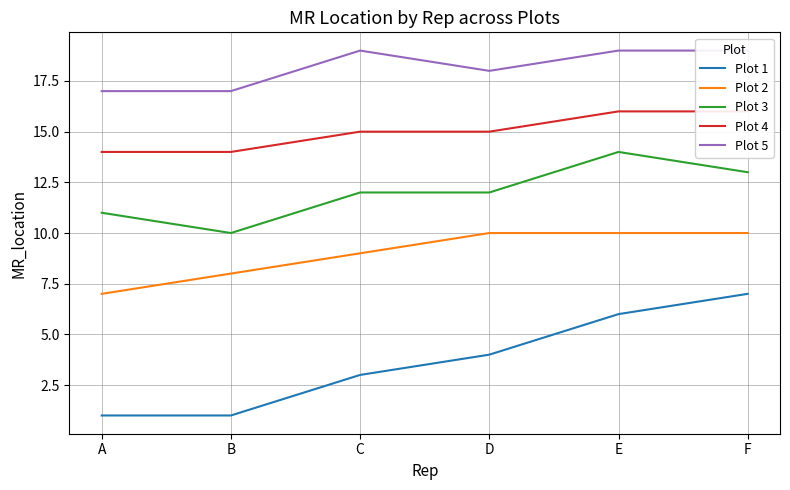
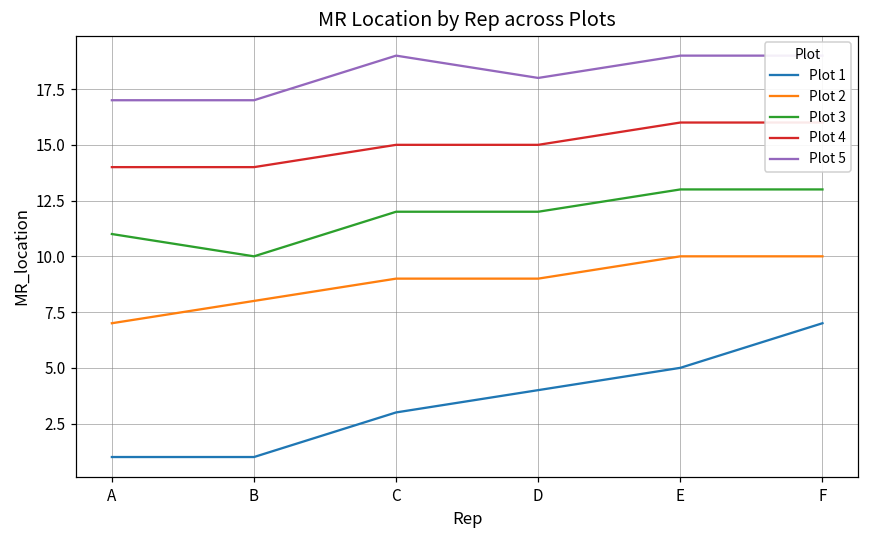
Plot 2, D: 10 -> 9
Plot 1, E: 6 -> 5
Plot 3, E: 14 -> 13
